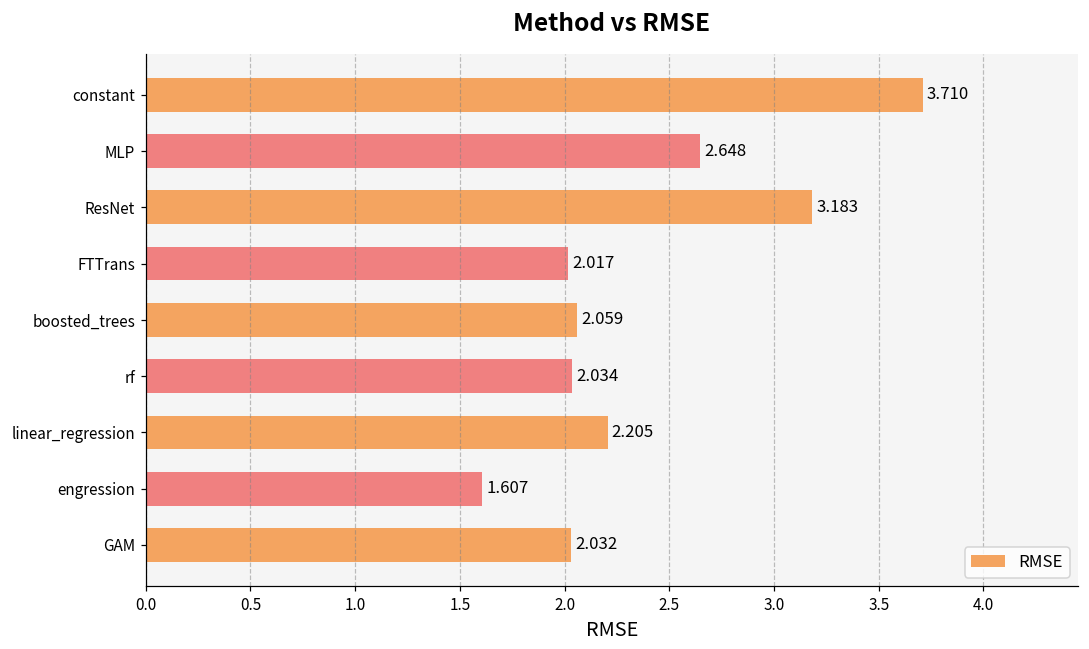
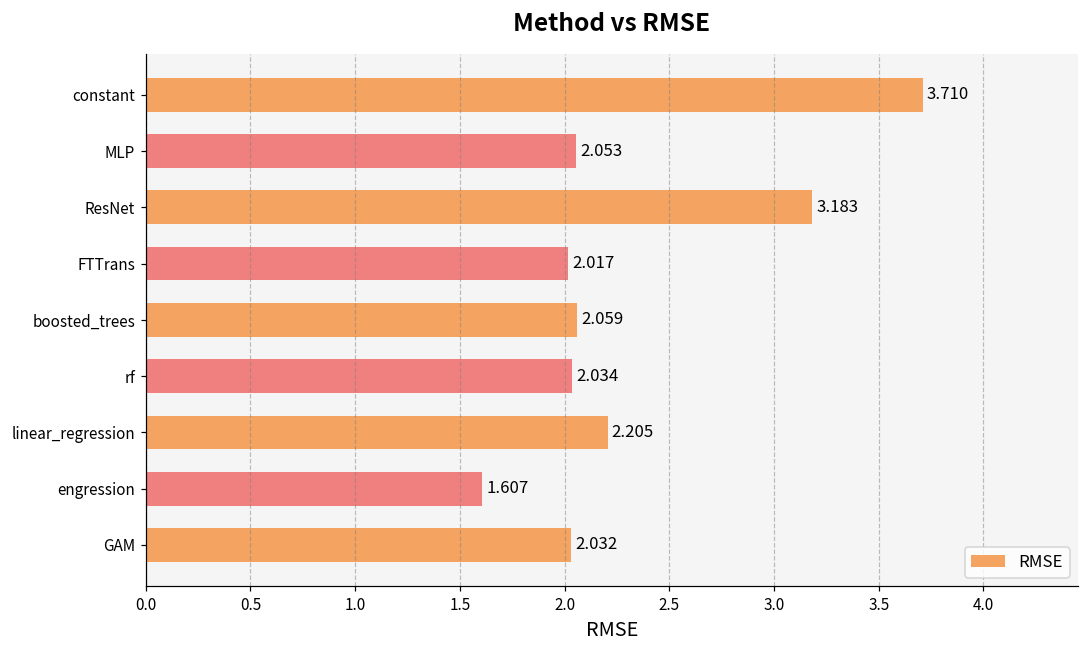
MLP: 2.648 -> 2.053
